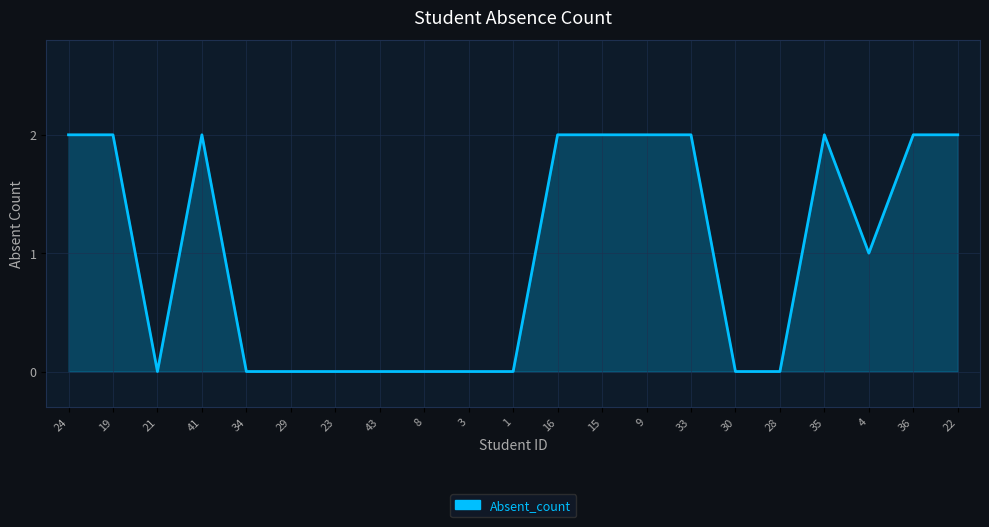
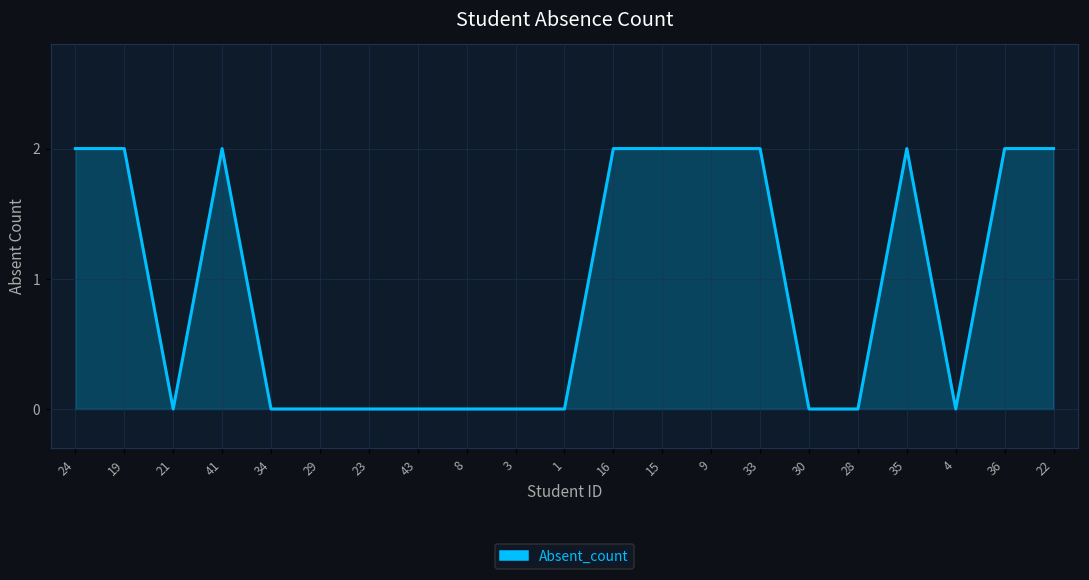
4: 1 -> 0
